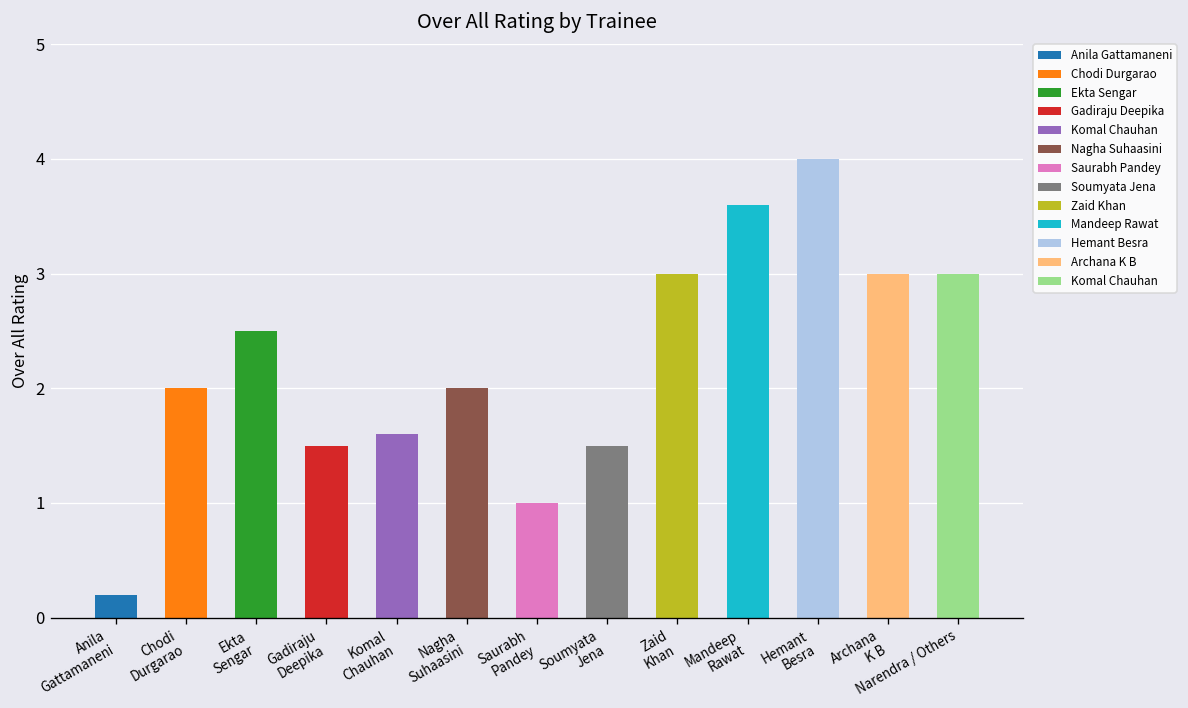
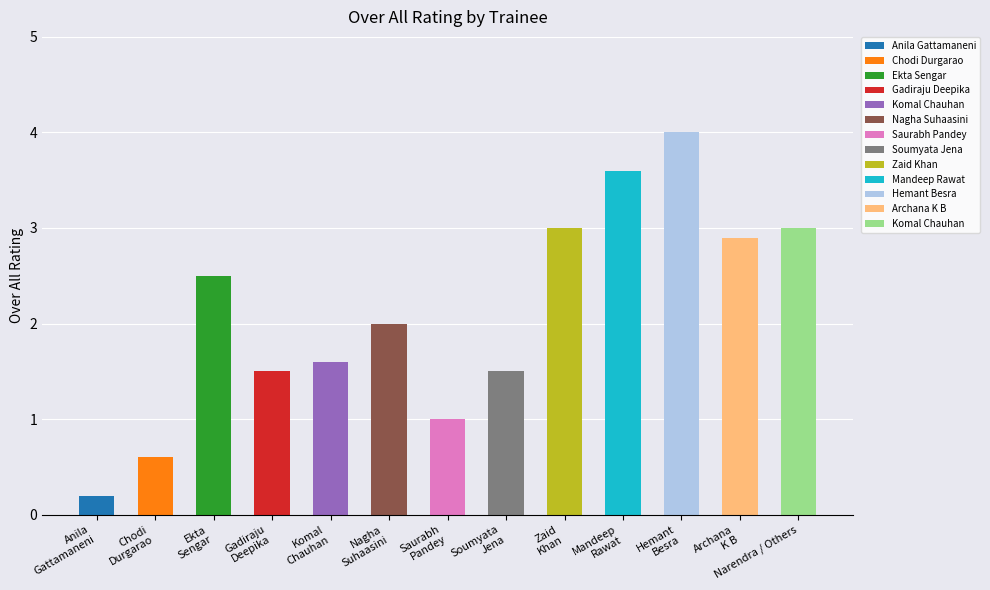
Chodi Durgarao: 2.0 -> 0.6
Archana K B: 3.0 -> 2.9
